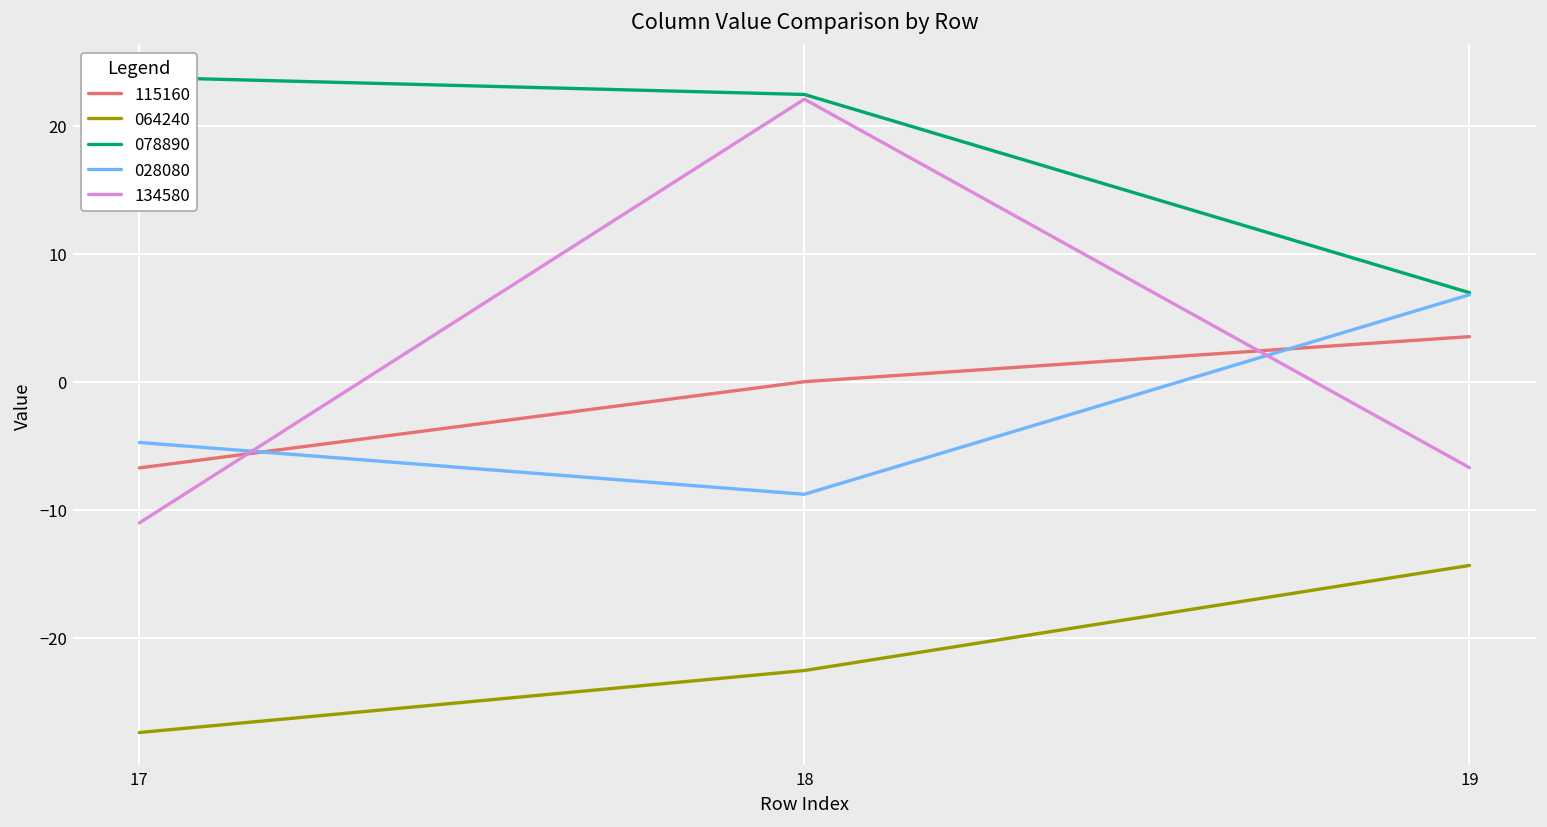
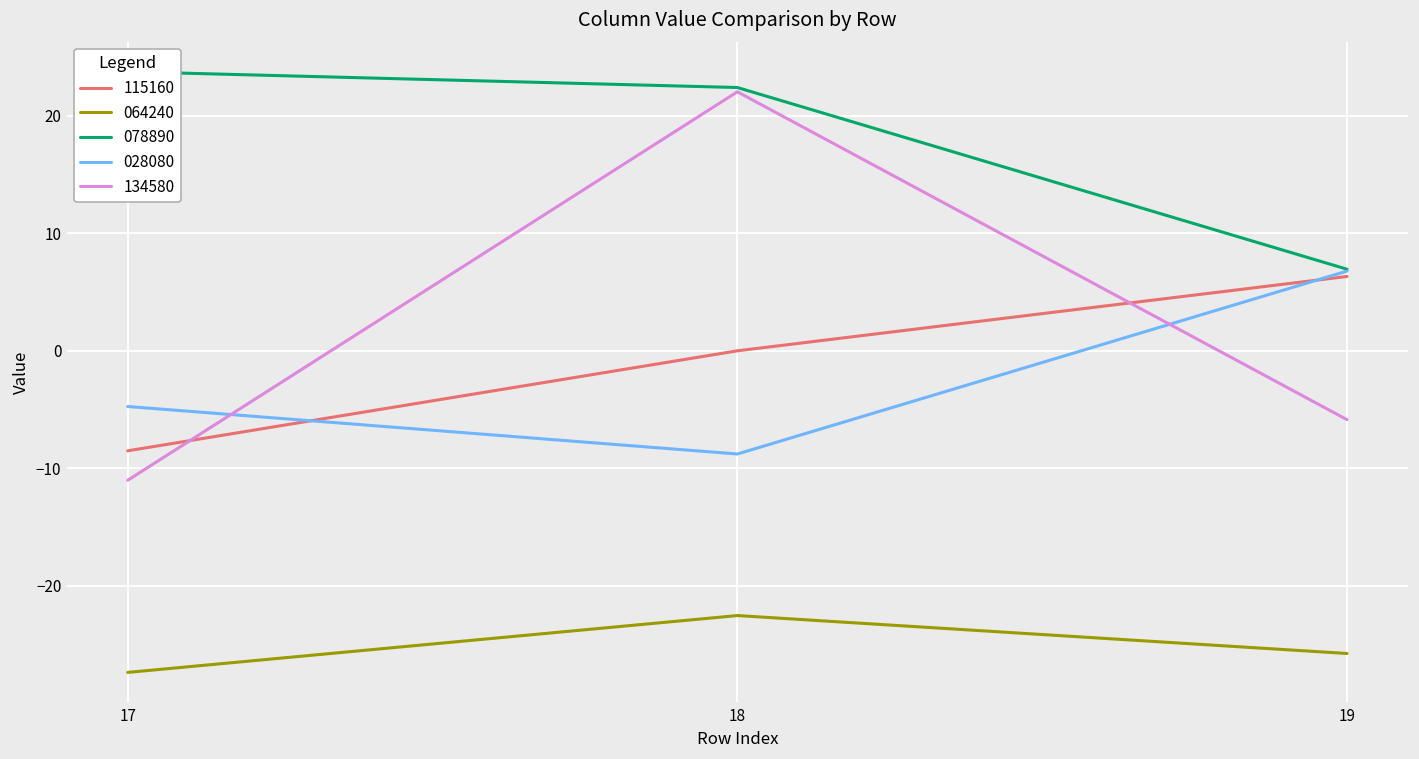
115160, 17: -6.7 -> -8.5
115160, 19: 3.5 -> 6.3
064240, 19: -14.4 -> -25.8
134580, 19: -6.7 -> -5.9
